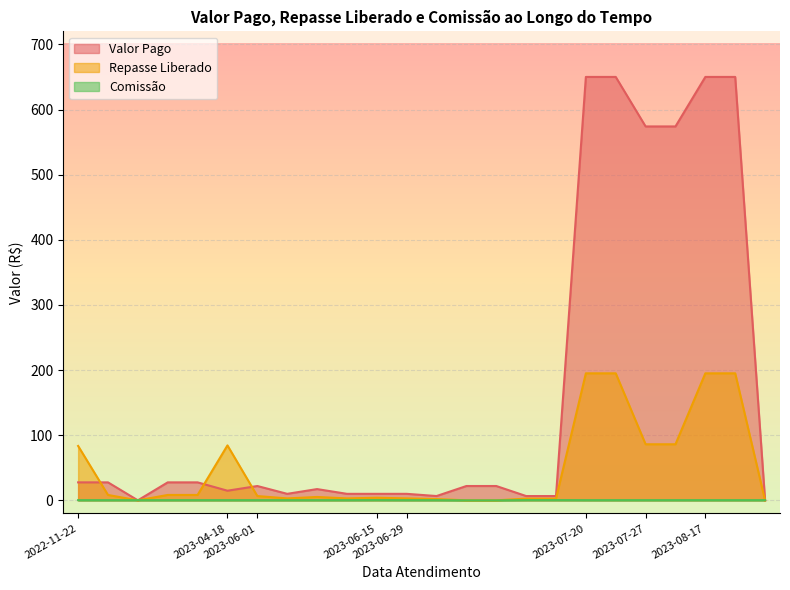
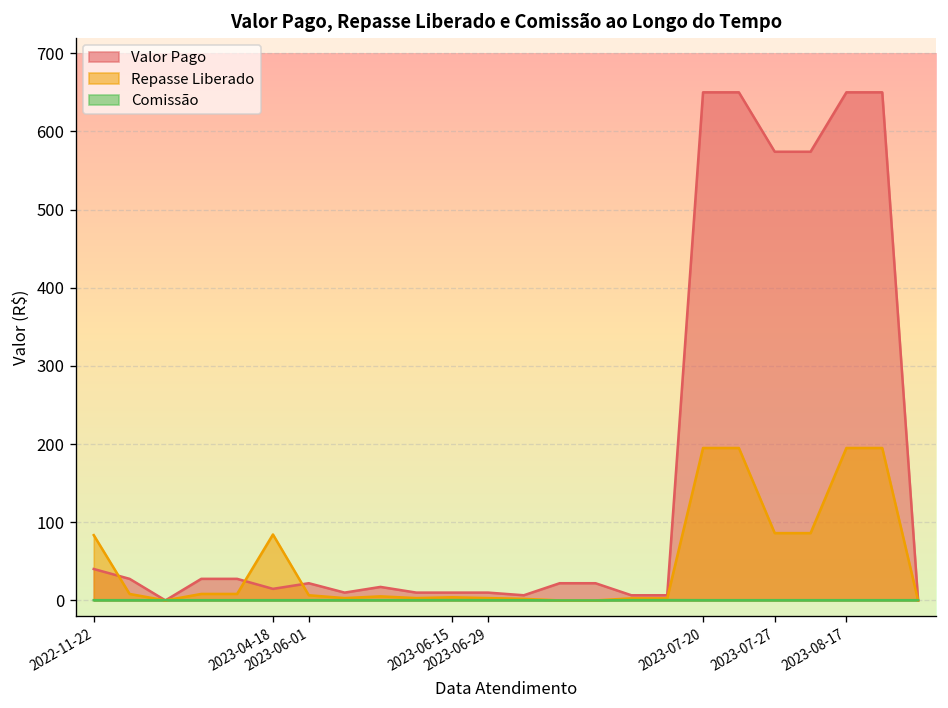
Valor Pago, 2022-11-22: 30 -> 40
